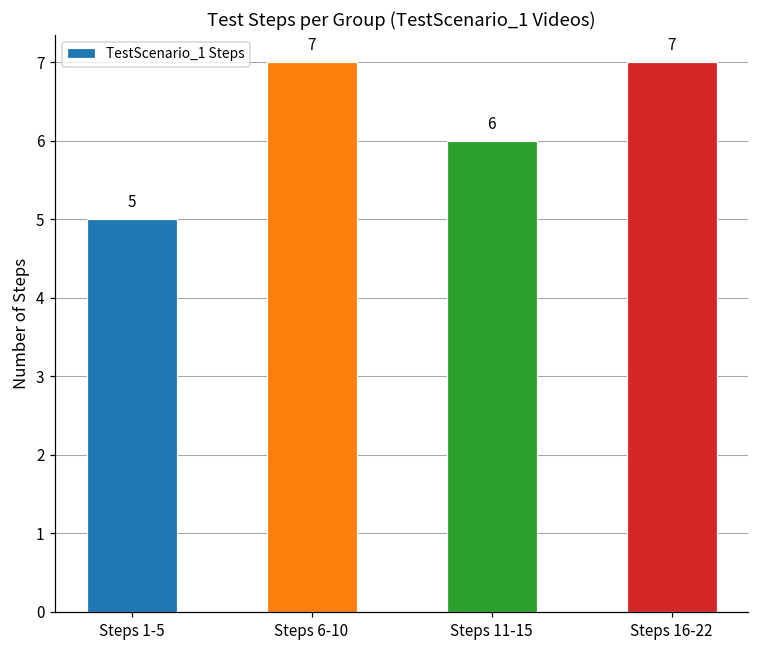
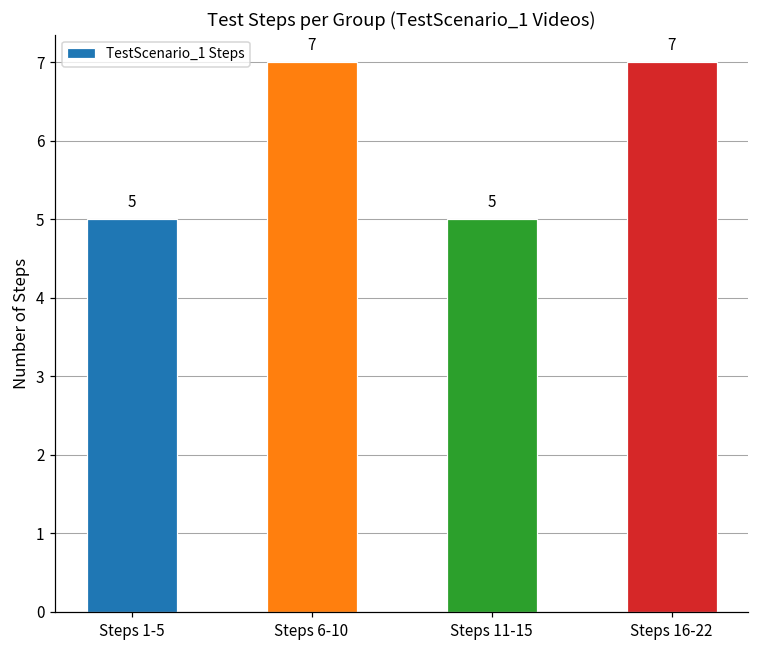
Steps 11-15: 6 -> 5
